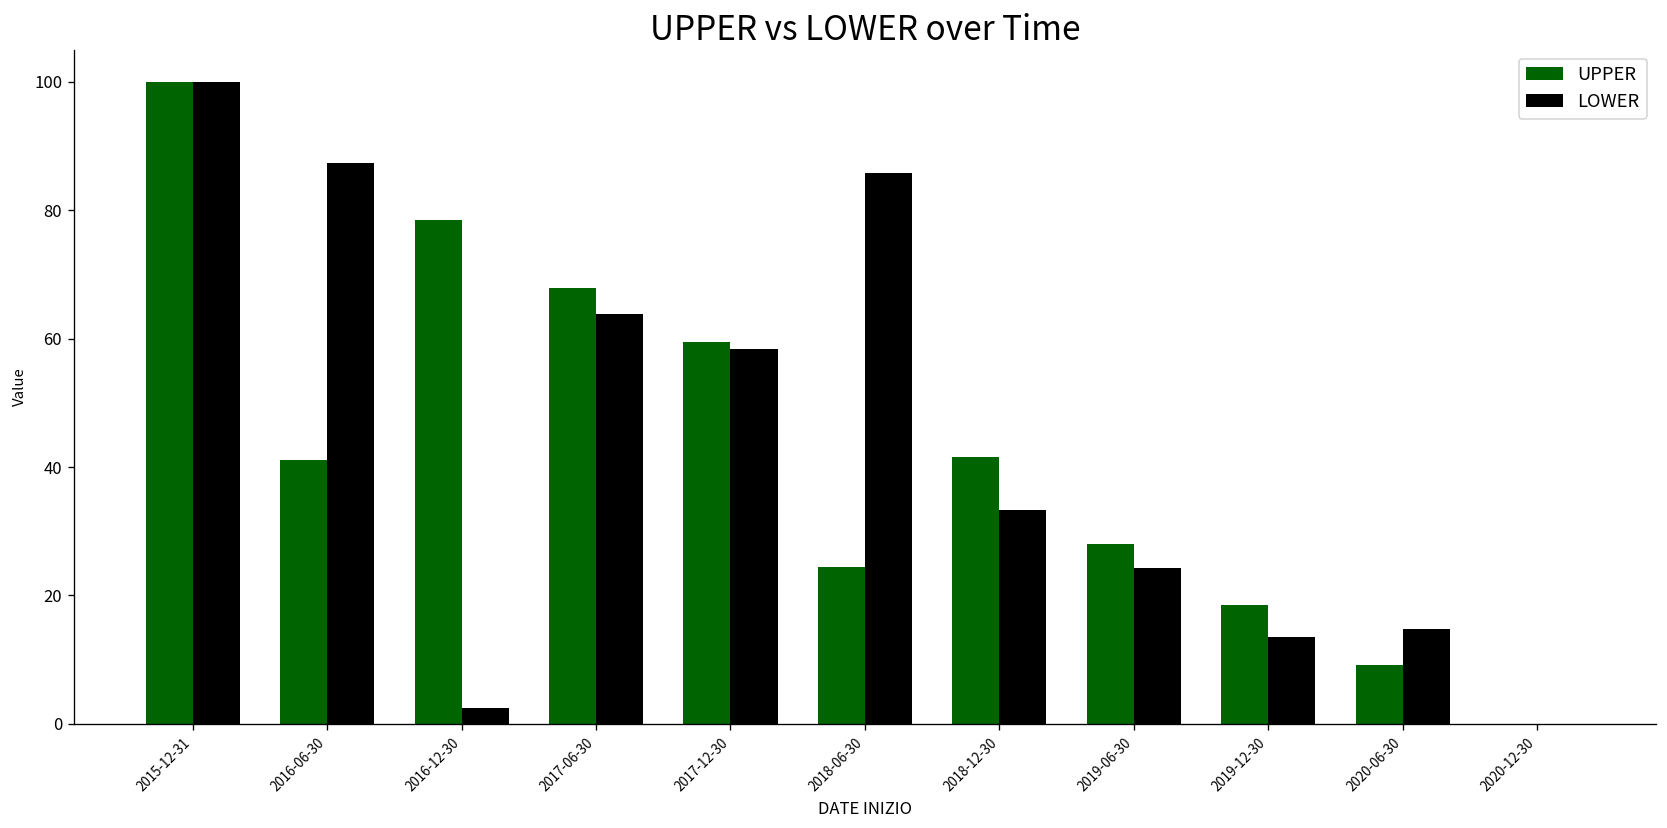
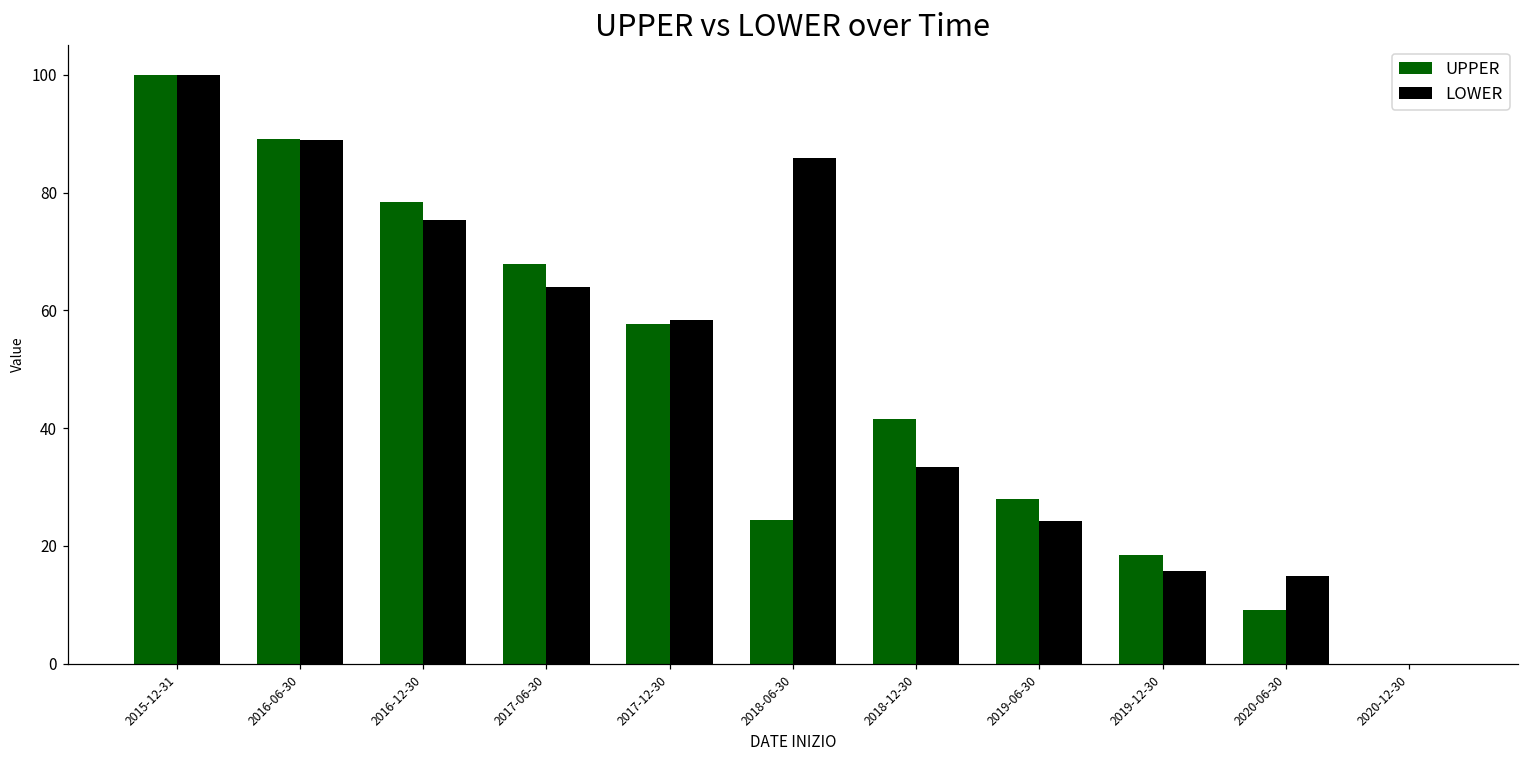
UPPER, 2016-06-30: 41 -> 89
LOWER, 2016-06-30: 87 -> 89
LOWER, 2016-12-30: 2 -> 75
UPPER, 2017-12-30: 60 -> 58
LOWER, 2019-12-30: 14 -> 16
